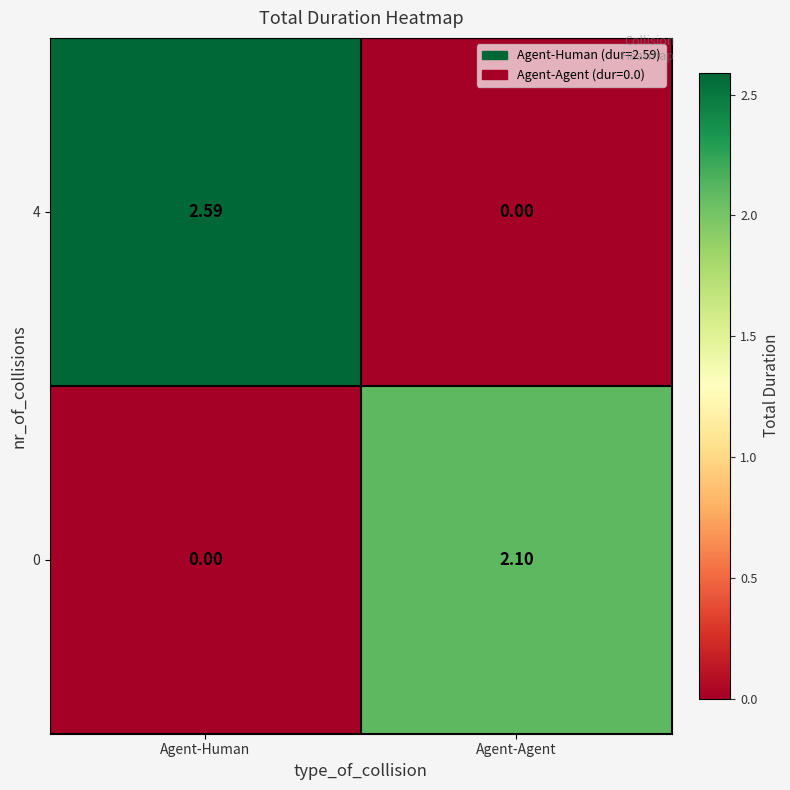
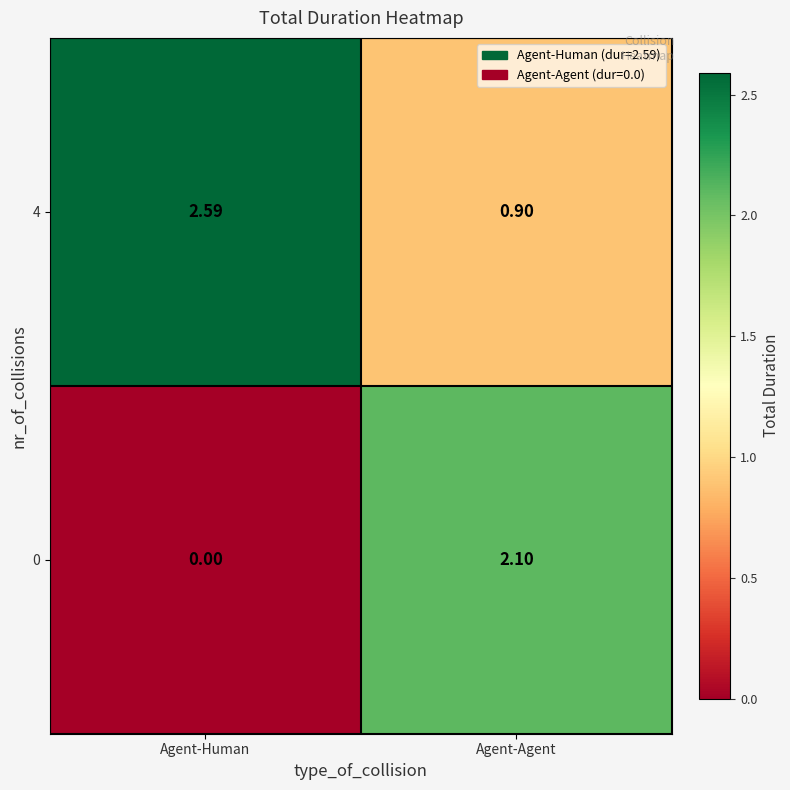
4, Agent-Agent: 0.00 -> 0.90
